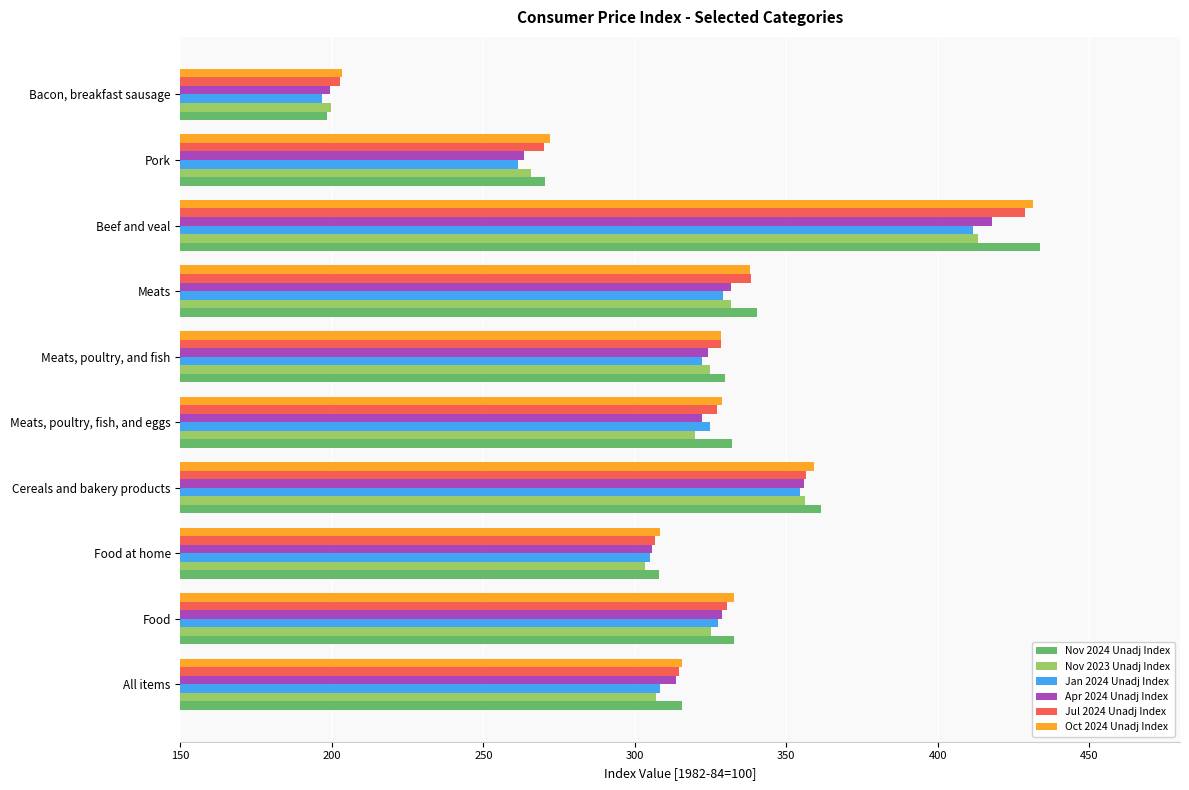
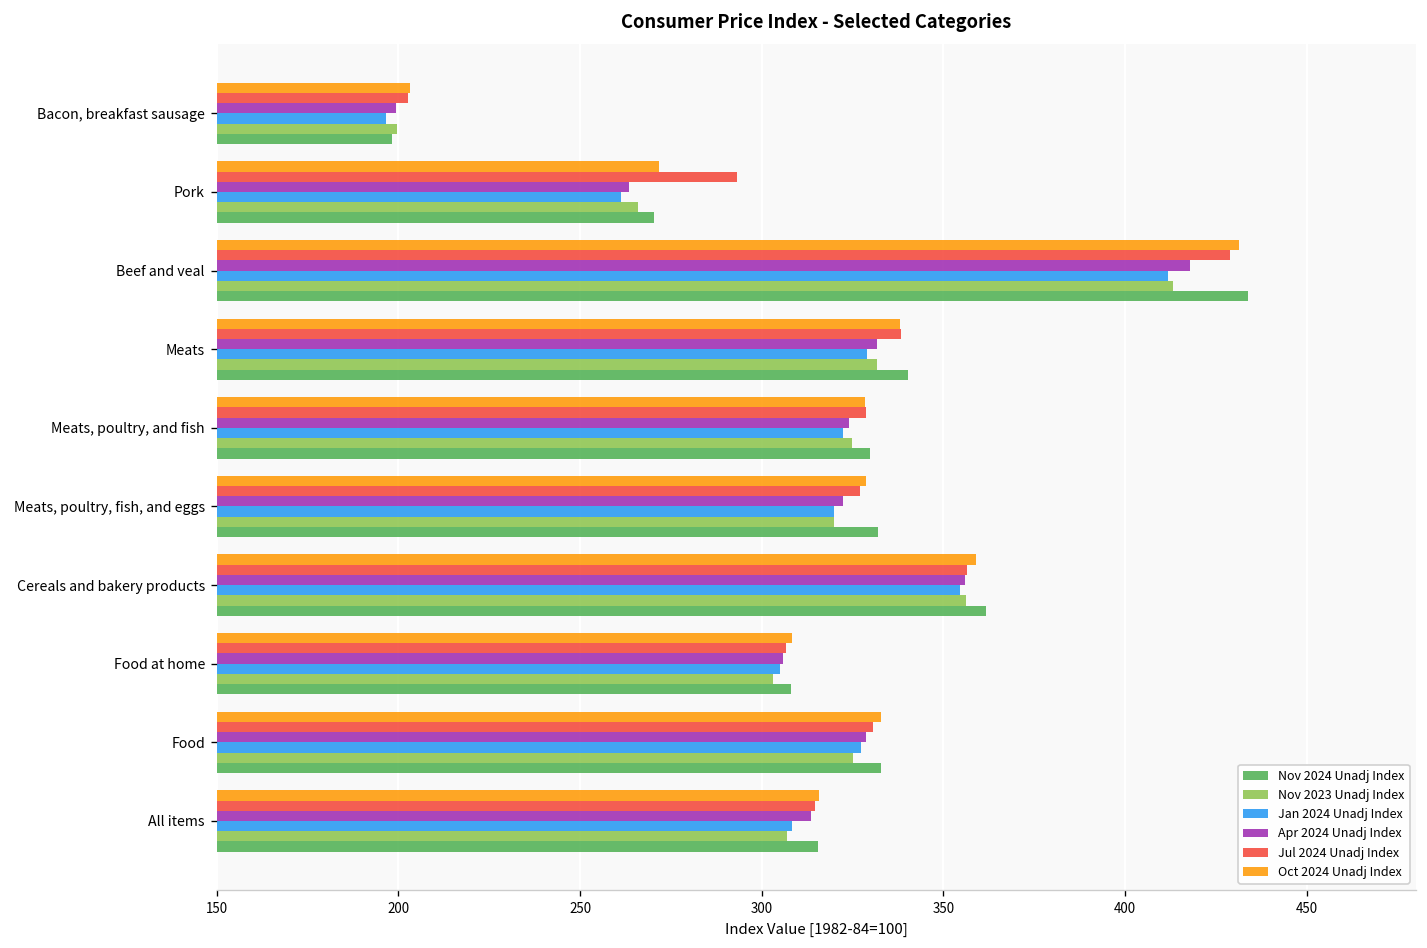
Jul 2024 Unadj Index, Pork: 270 -> 293
Jan 2024 Unadj Index, Meats, poultry, fish, and eggs: 325 -> 320
